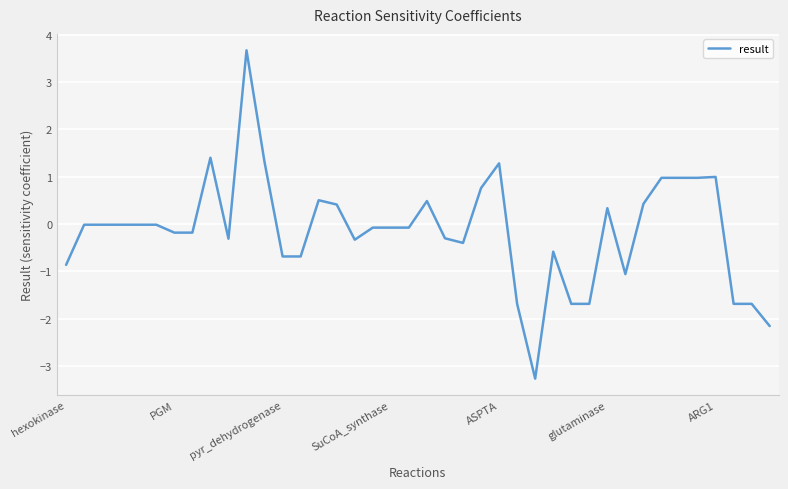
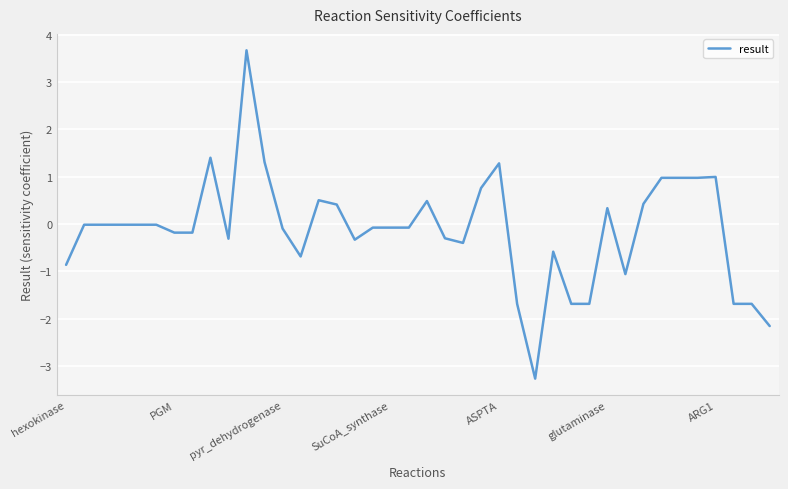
pyr_dehydrogenase: -0.7 -> -0.1
